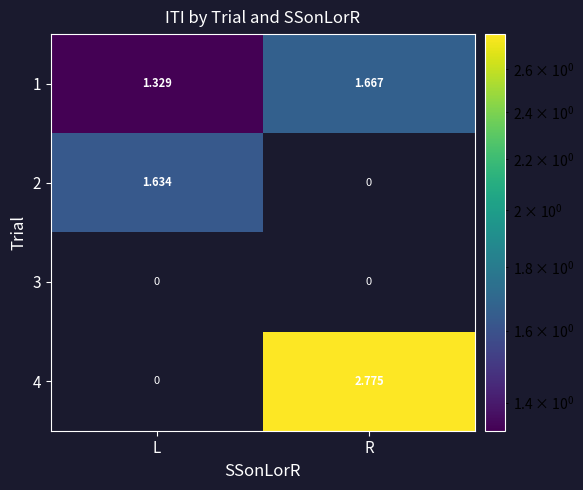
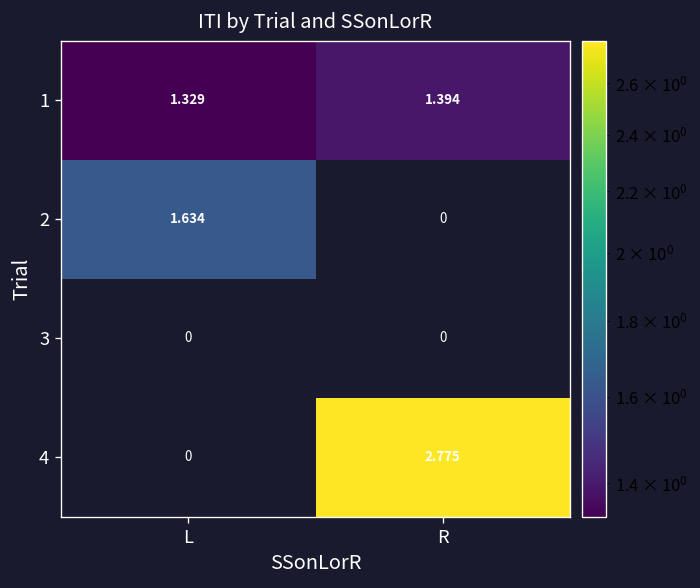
1, R: 1.667 -> 1.394
